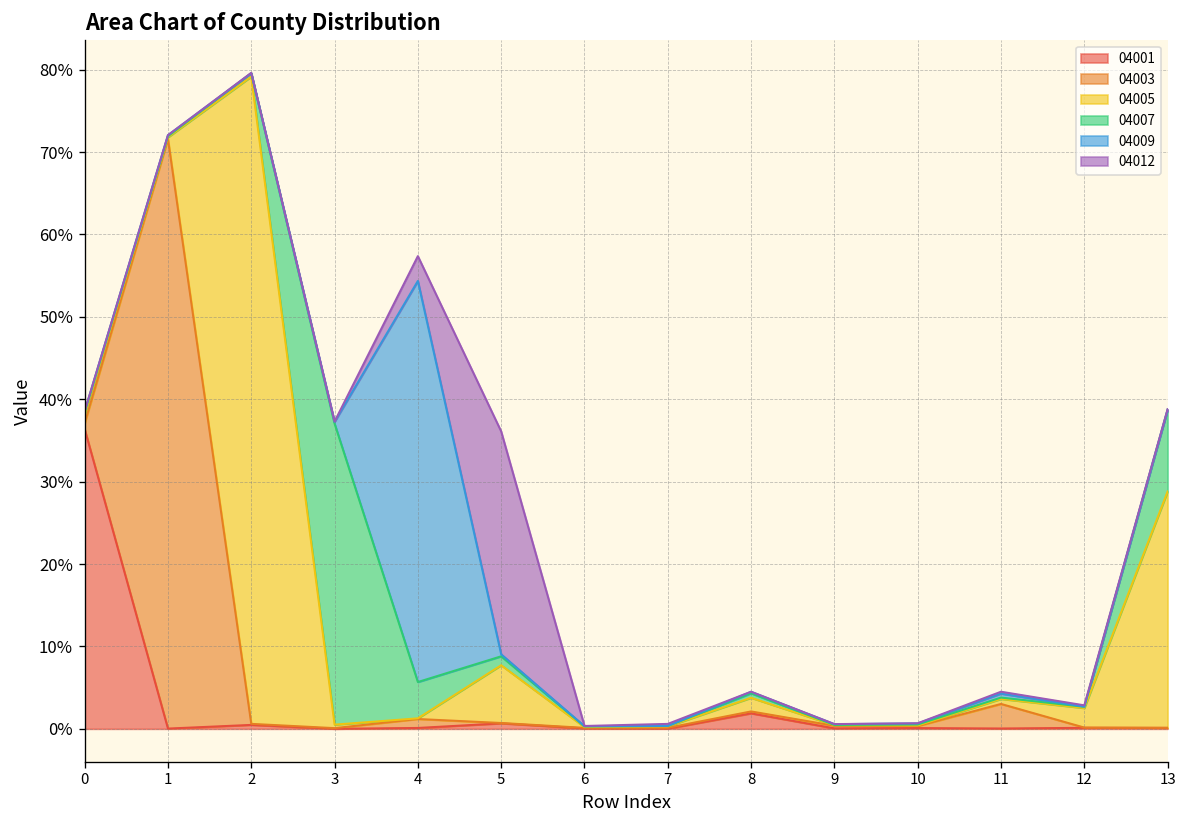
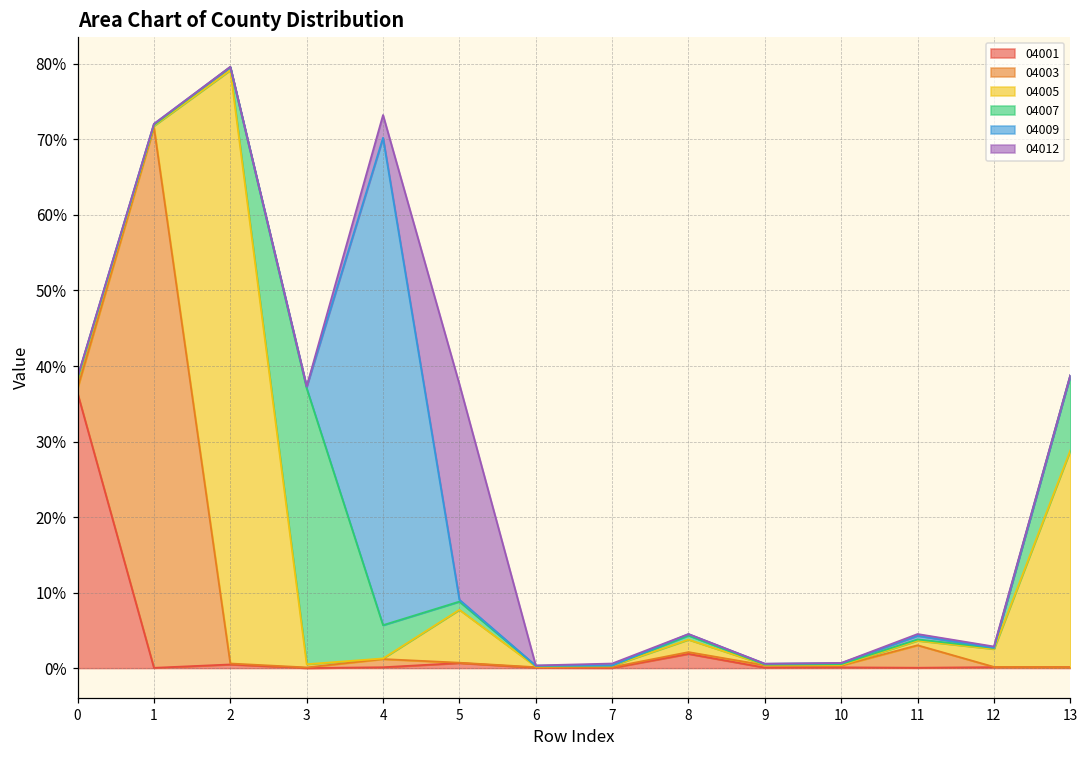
04009, 4: 49% -> 65%
04012, 5: 27% -> 29%
